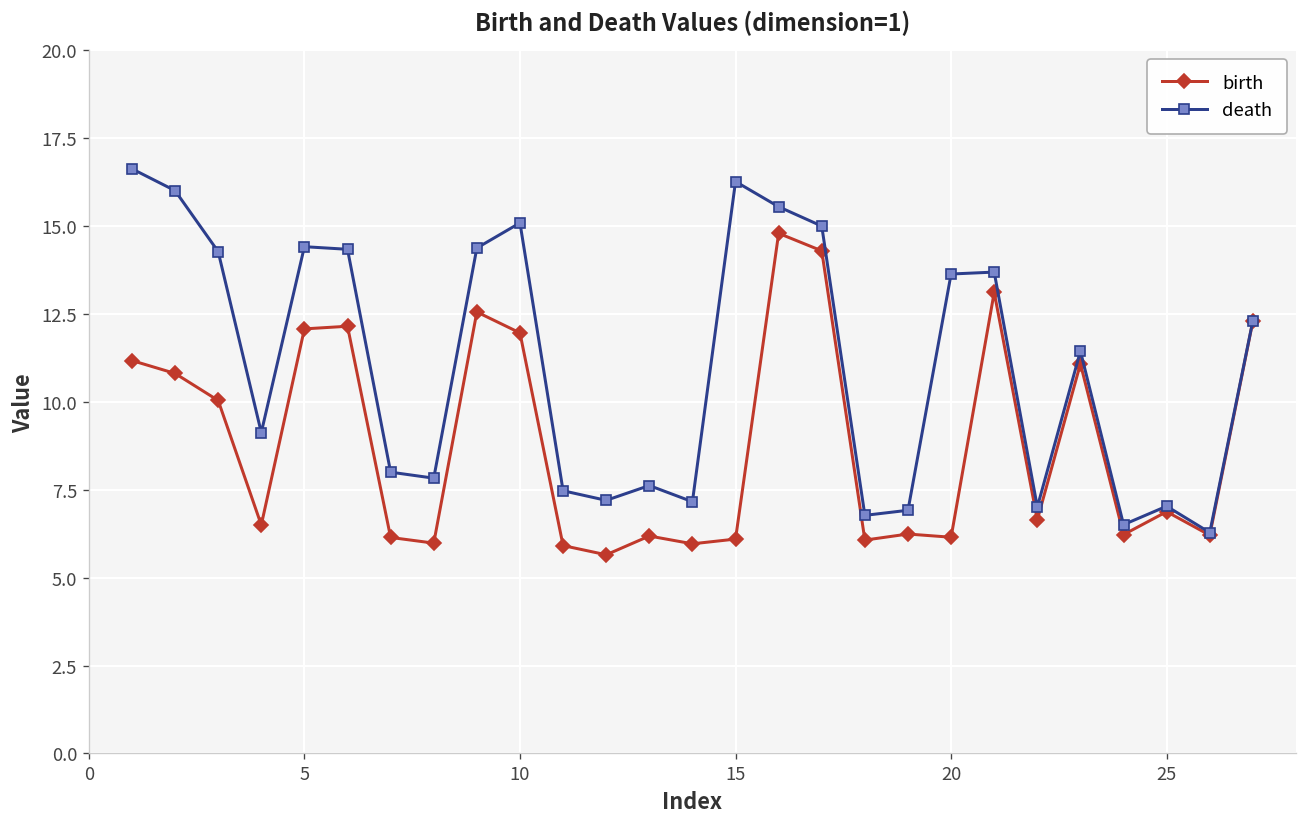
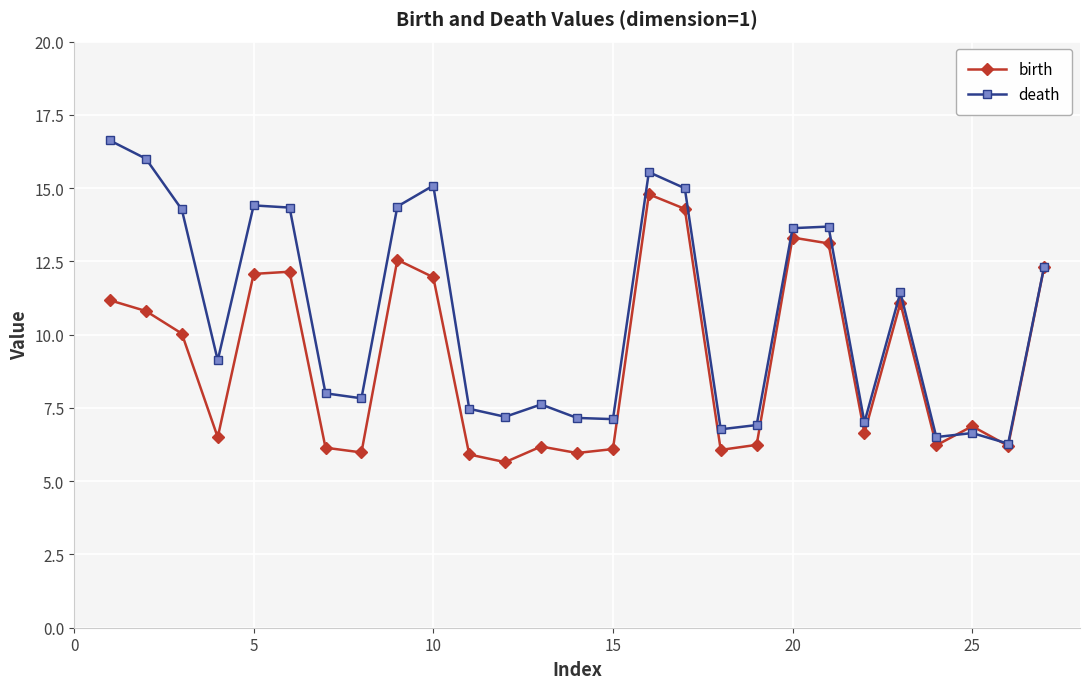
death, 15: 16.3 -> 7.1
birth, 20: 6.1 -> 13.3
death, 25: 7.0 -> 6.6
